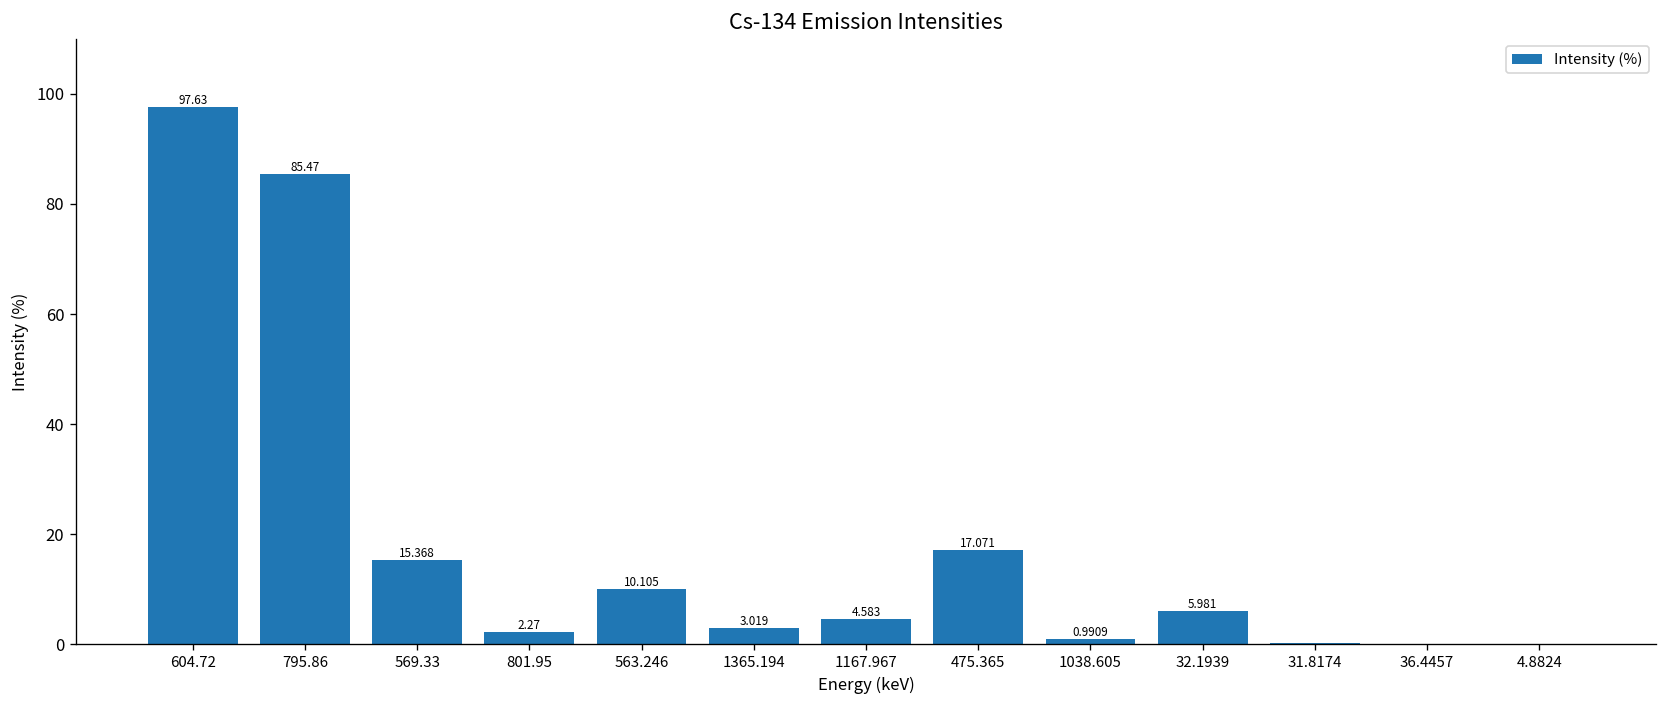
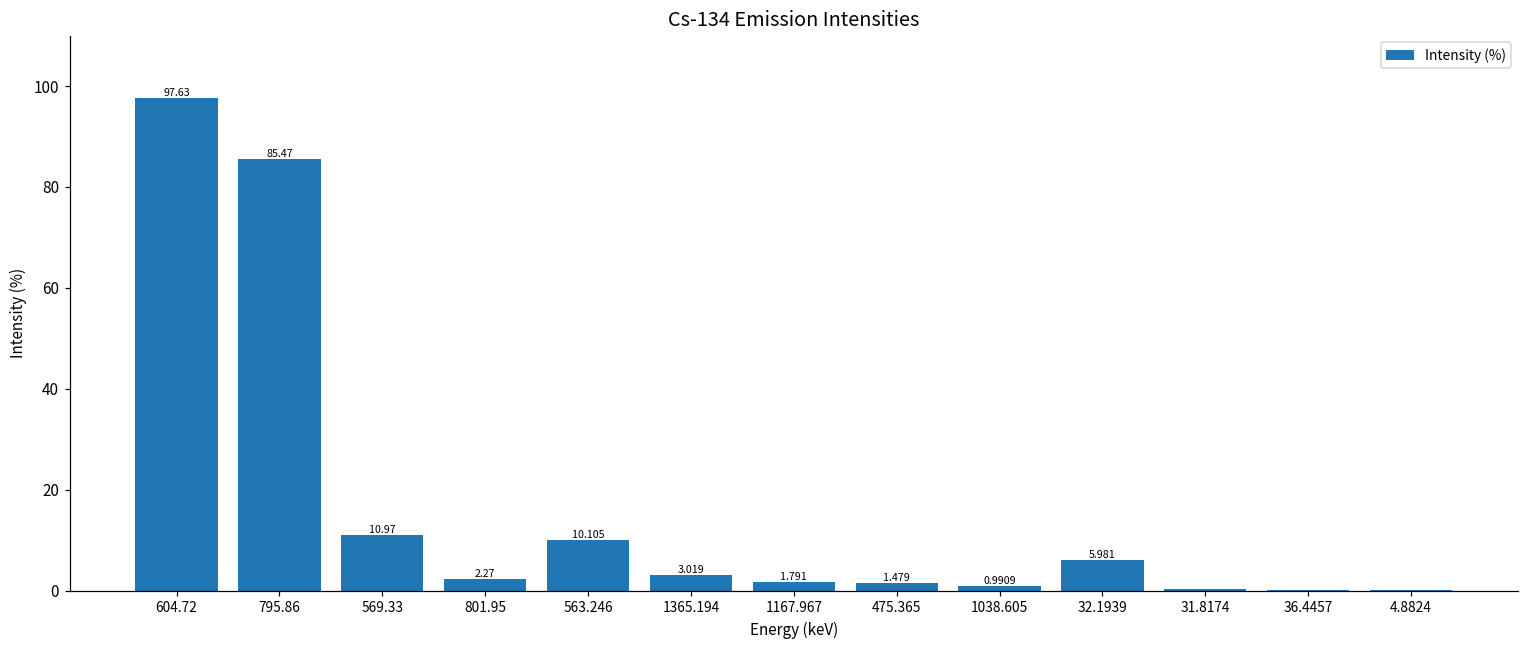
569.33: 15.368 -> 10.97
1167.967: 4.583 -> 1.791
475.365: 17.071 -> 1.479
